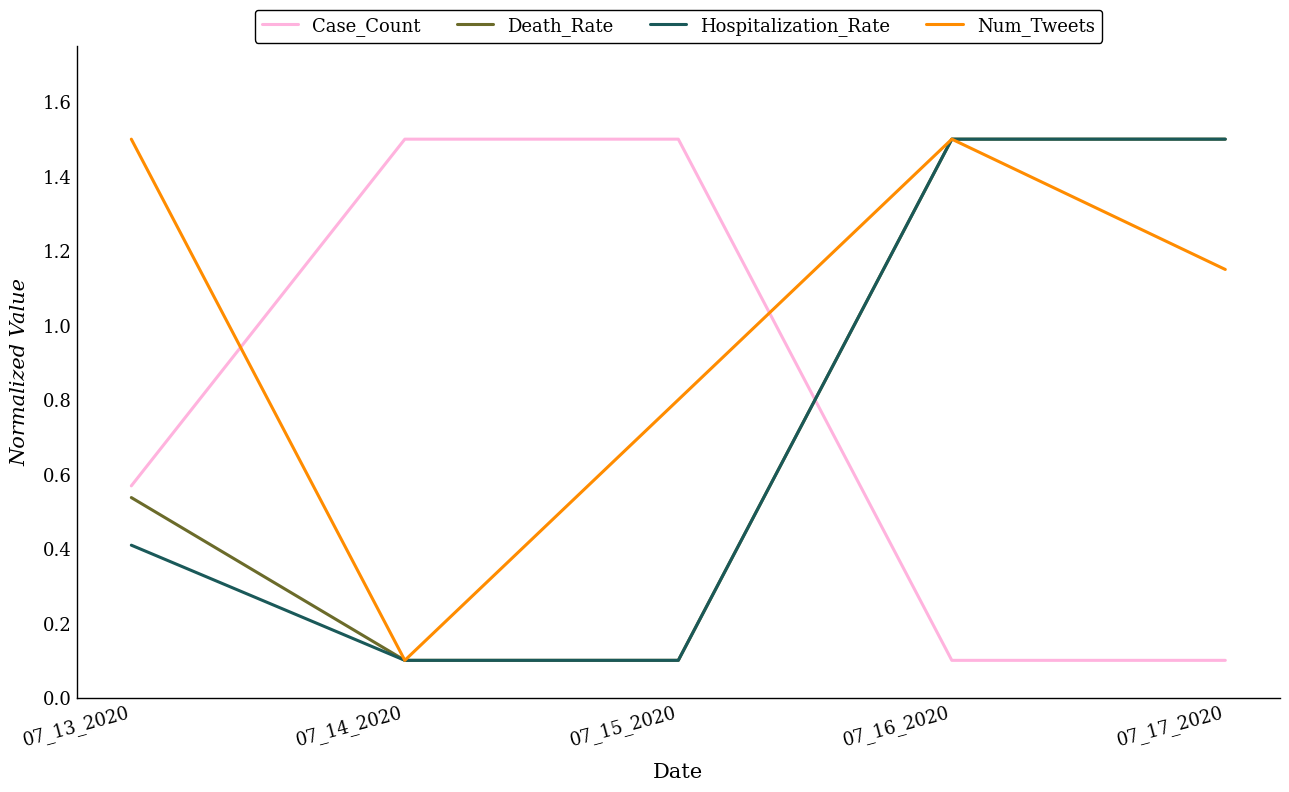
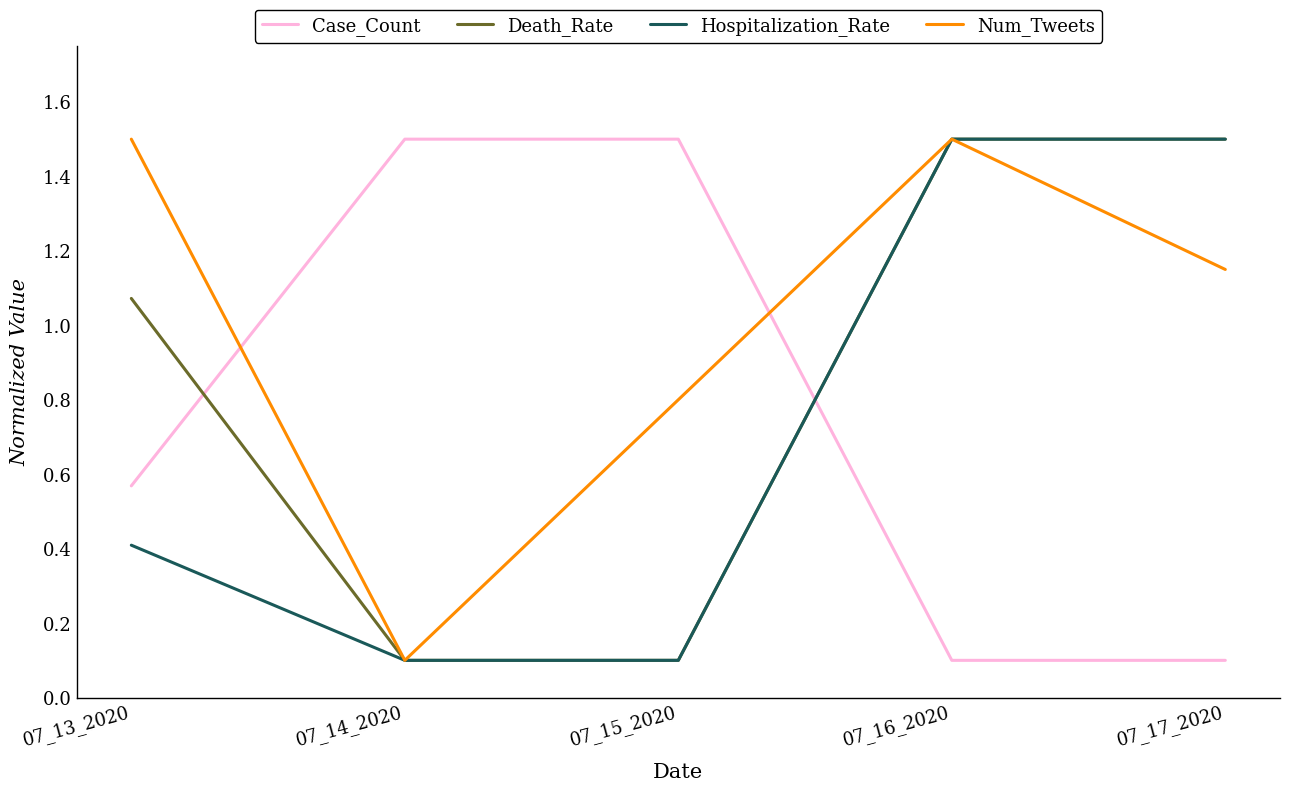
Death_Rate, 07_13_2020: 0.54 -> 1.07
